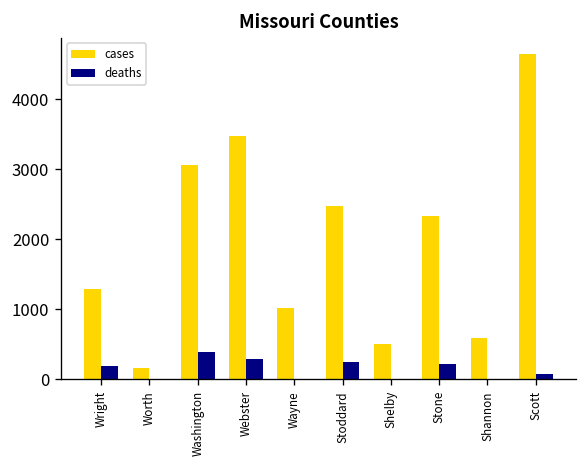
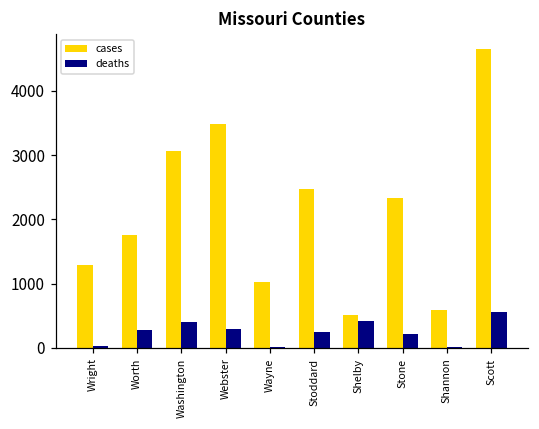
deaths, Wright: 200 -> 0
cases, Worth: 200 -> 1800
deaths, Worth: 0 -> 300
deaths, Shelby: 0 -> 400
deaths, Scott: 100 -> 600
